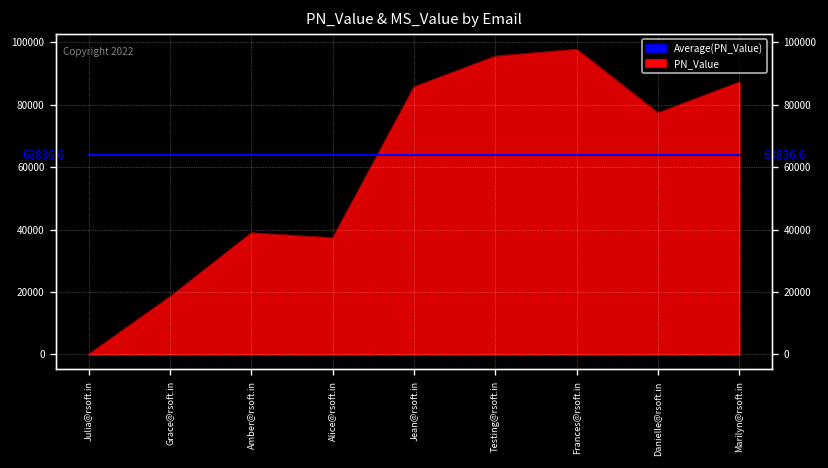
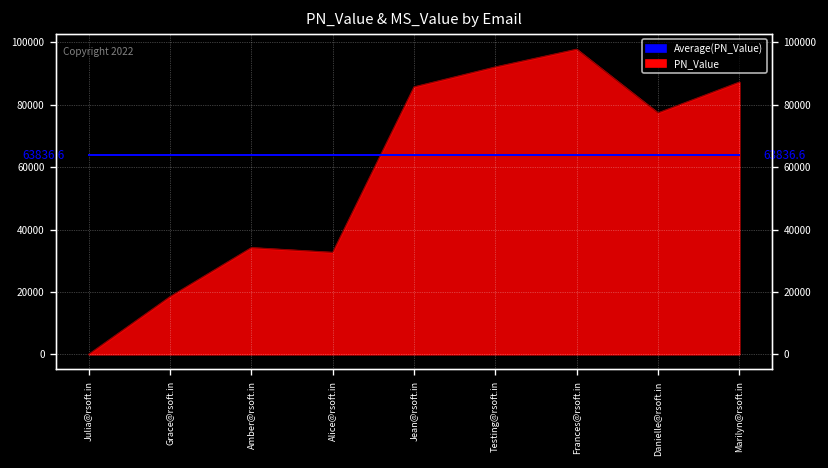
PN_Value, Amber@rsoft.in: 39000 -> 34000
PN_Value, Alice@rsoft.in: 37000 -> 33000
PN_Value, Testing@rsoft.in: 96000 -> 92000
